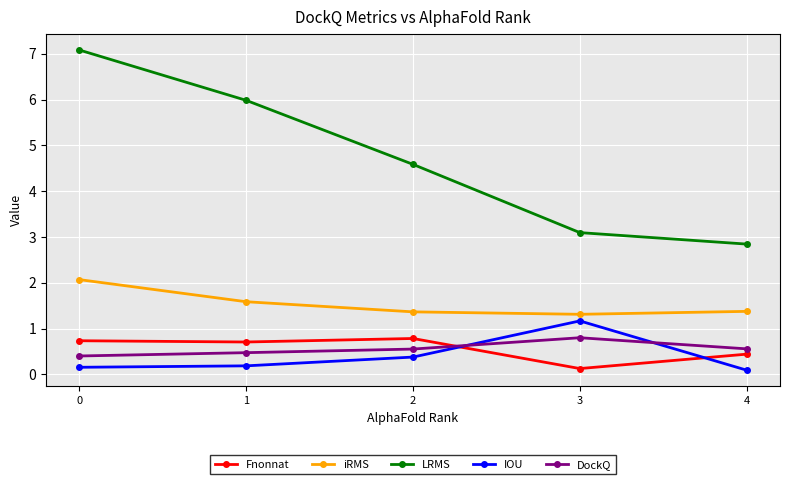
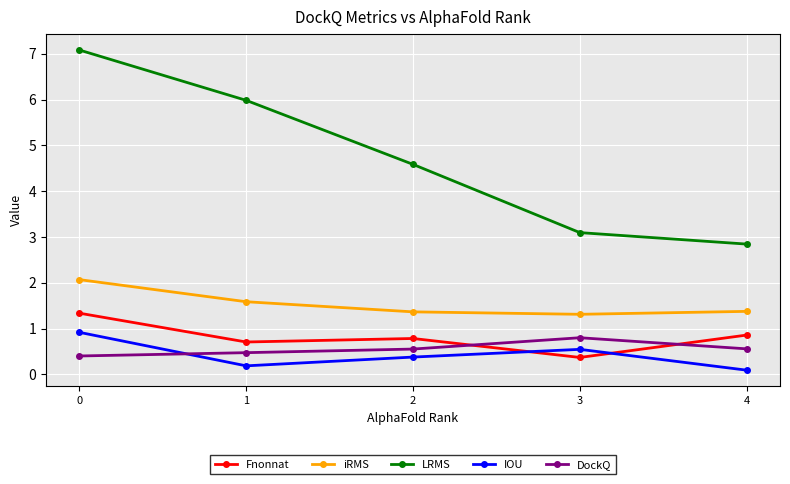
Fnonnat, 0: 0.7 -> 1.3
IOU, 0: 0.2 -> 0.9
Fnonnat, 3: 0.1 -> 0.4
IOU, 3: 1.2 -> 0.5
Fnonnat, 4: 0.4 -> 0.9
